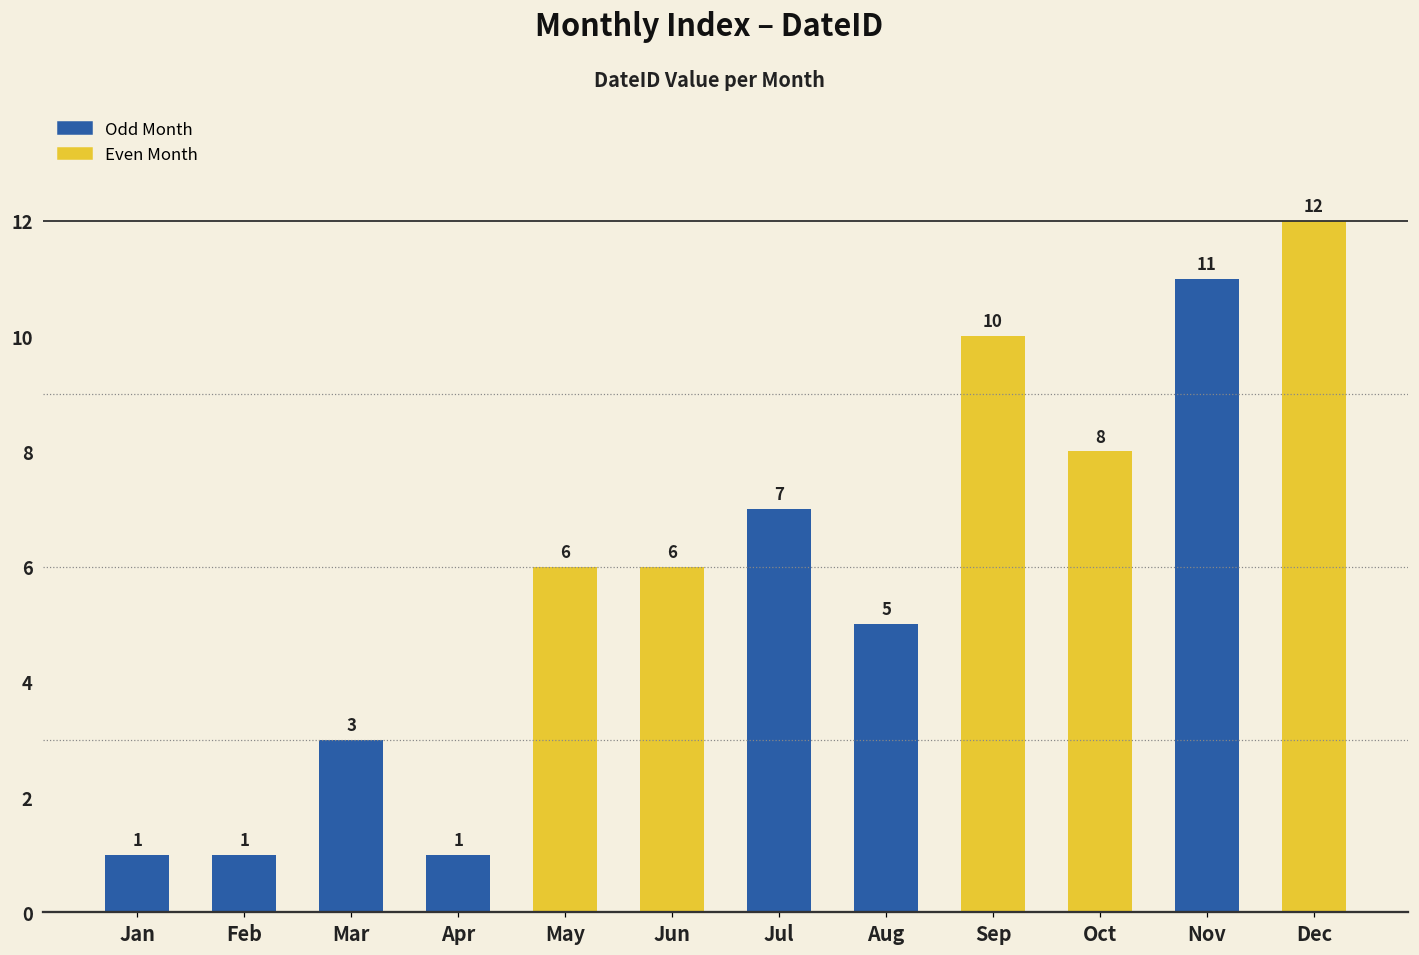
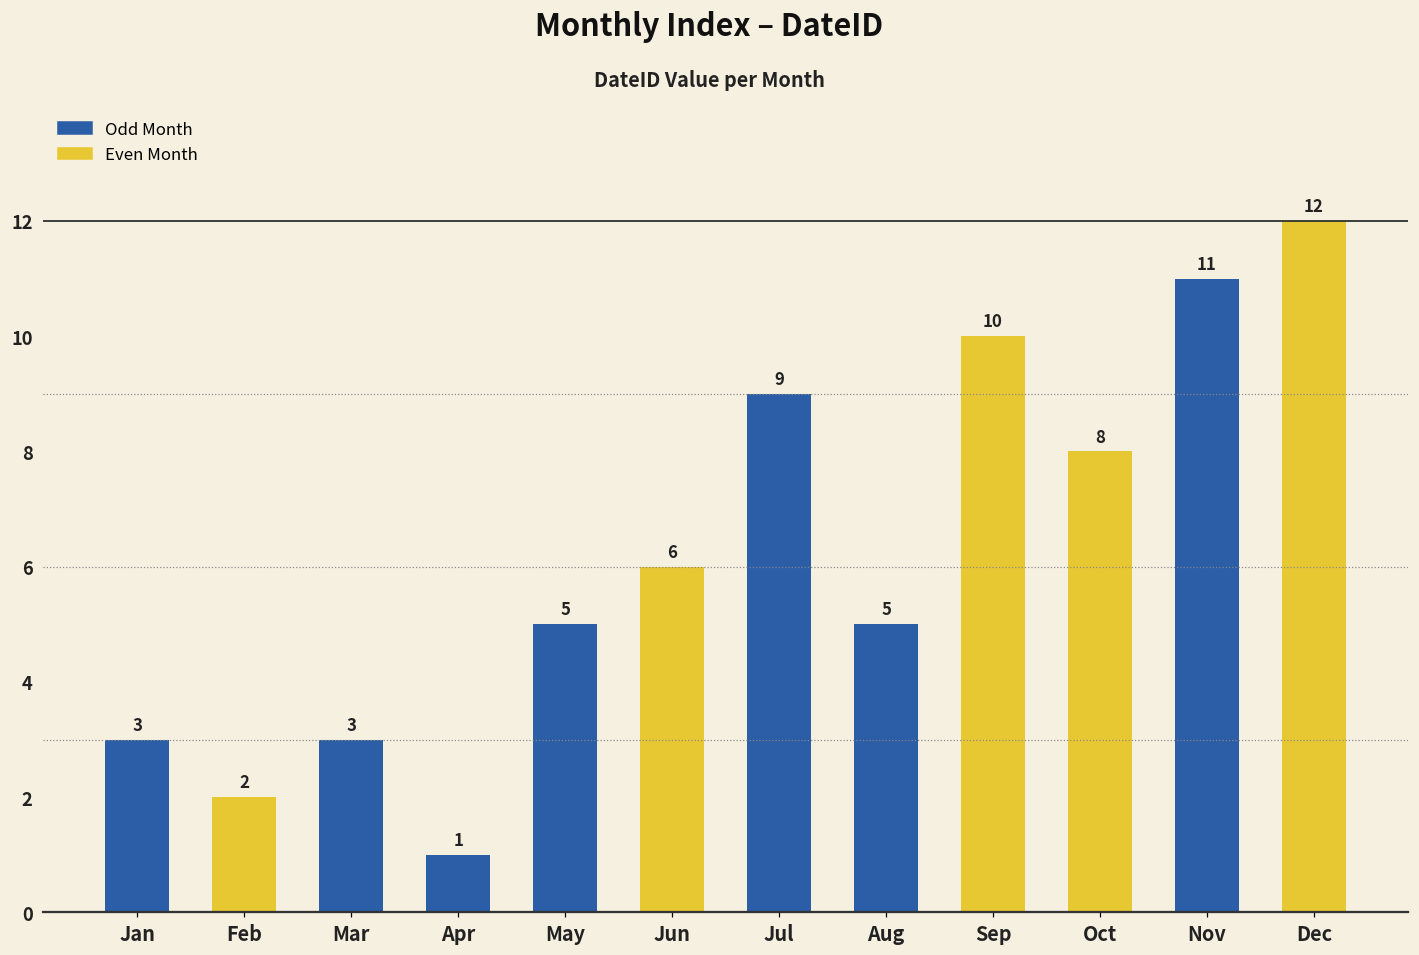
Jan: 1 -> 3
Feb: 1 -> 2
May: 6 -> 5
Jul: 7 -> 9
